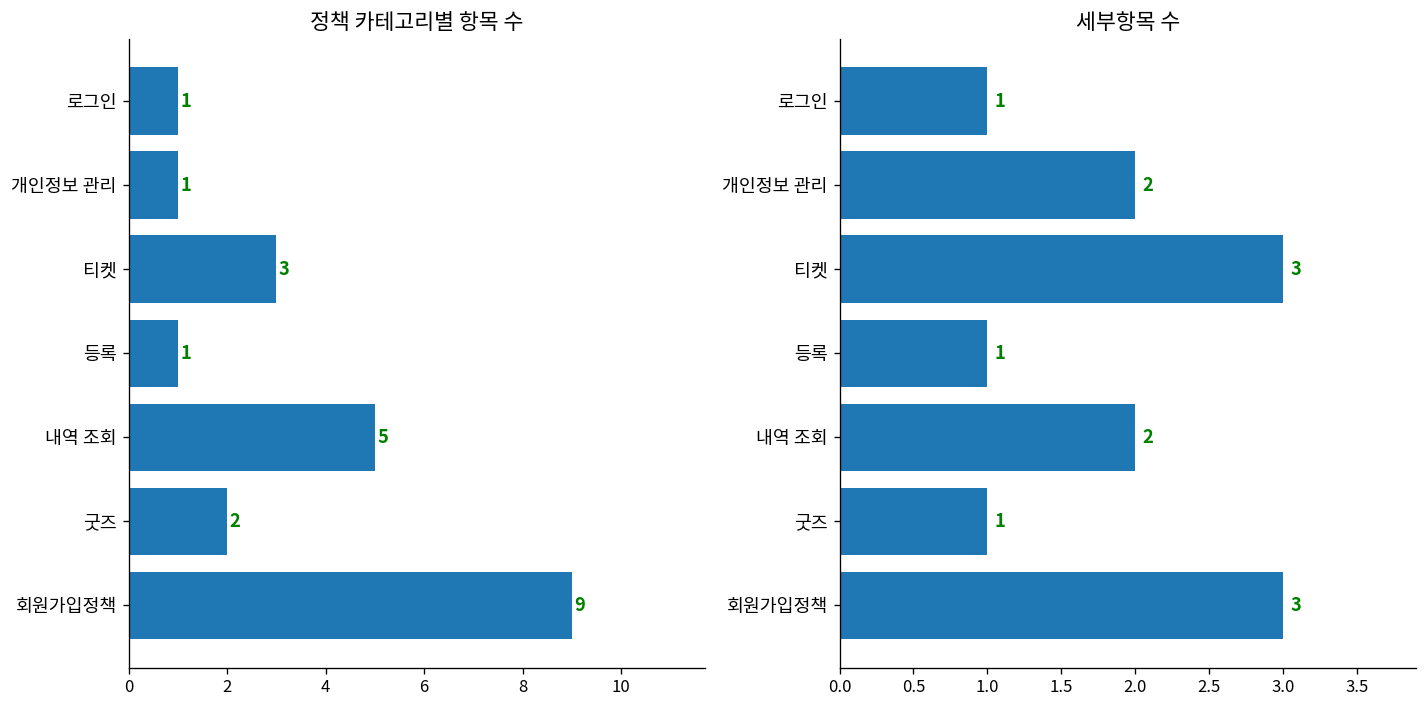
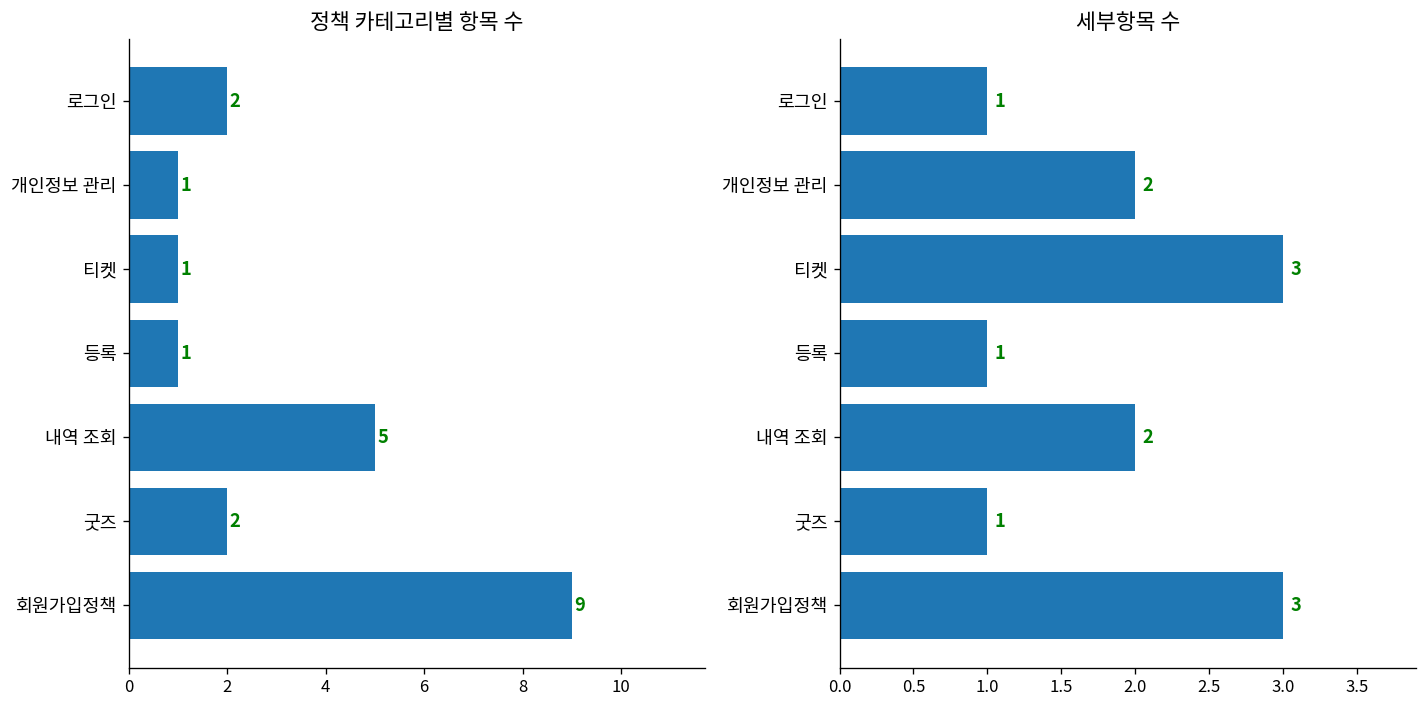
정책 카테고리별 항목 수, 로그인: 1 -> 2
정책 카테고리별 항목 수, 티켓: 3 -> 1
